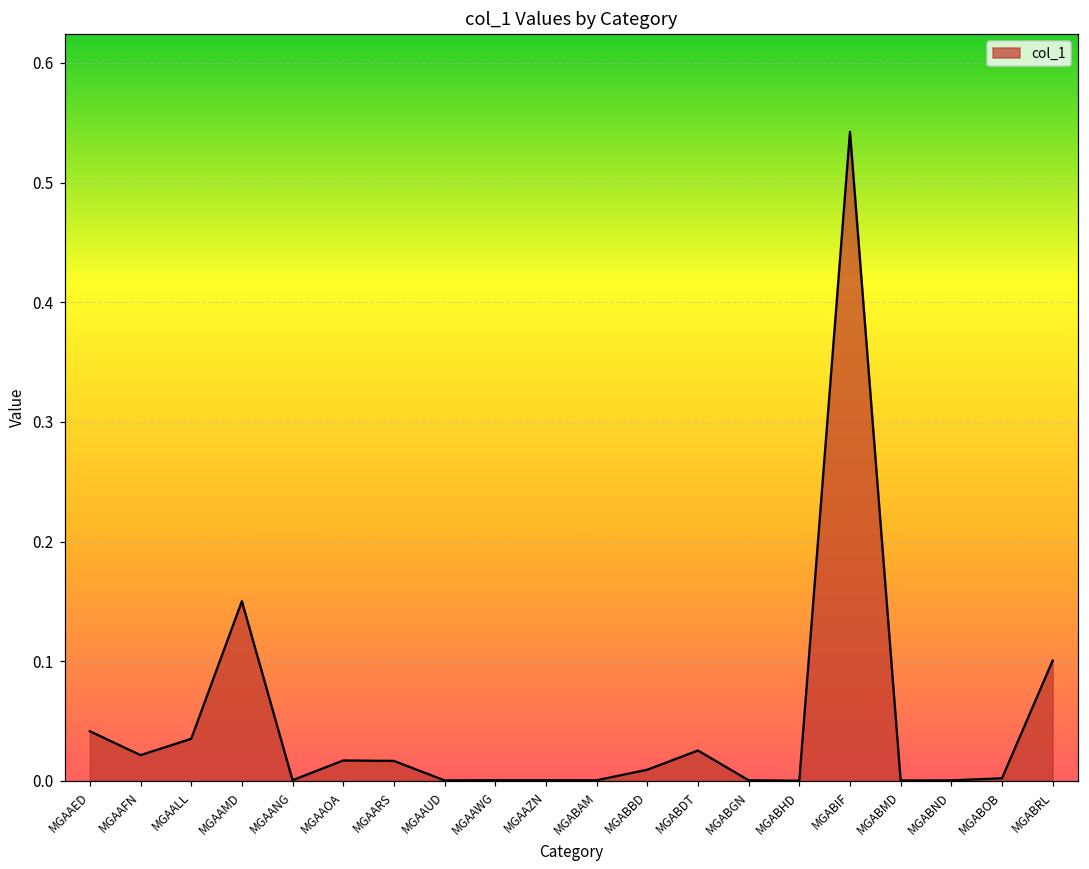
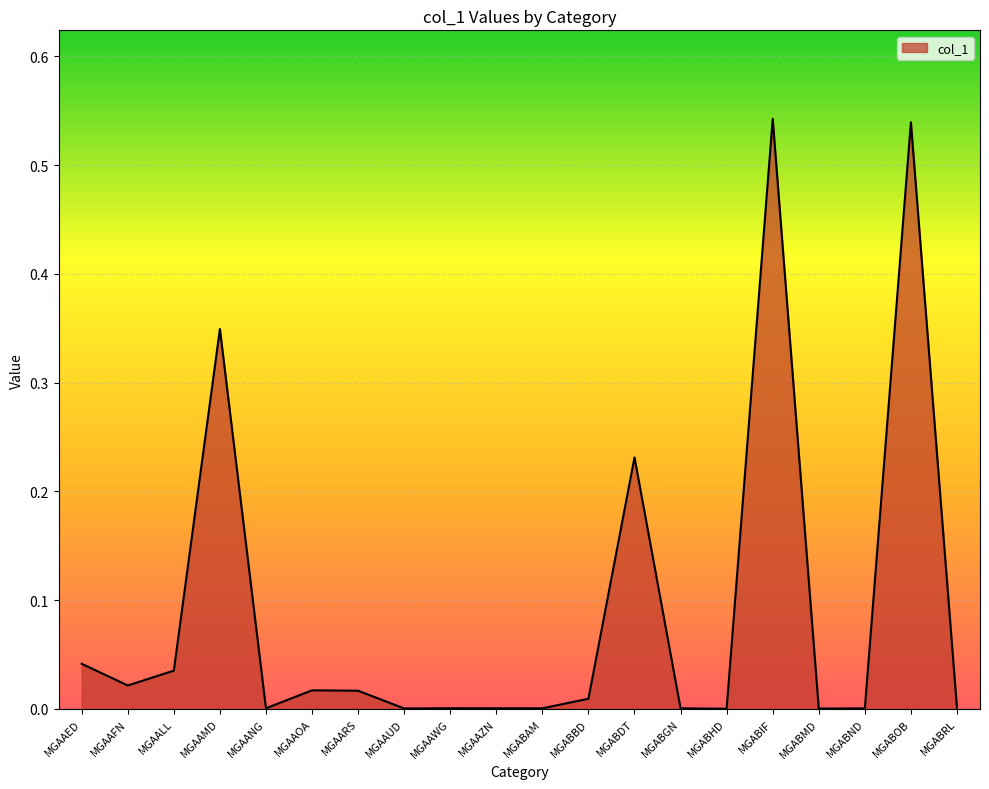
MGAAMD: 0.150 -> 0.349
MGABDT: 0.025 -> 0.231
MGABOB: 0.002 -> 0.539
MGABRL: 0.101 -> 0.001
